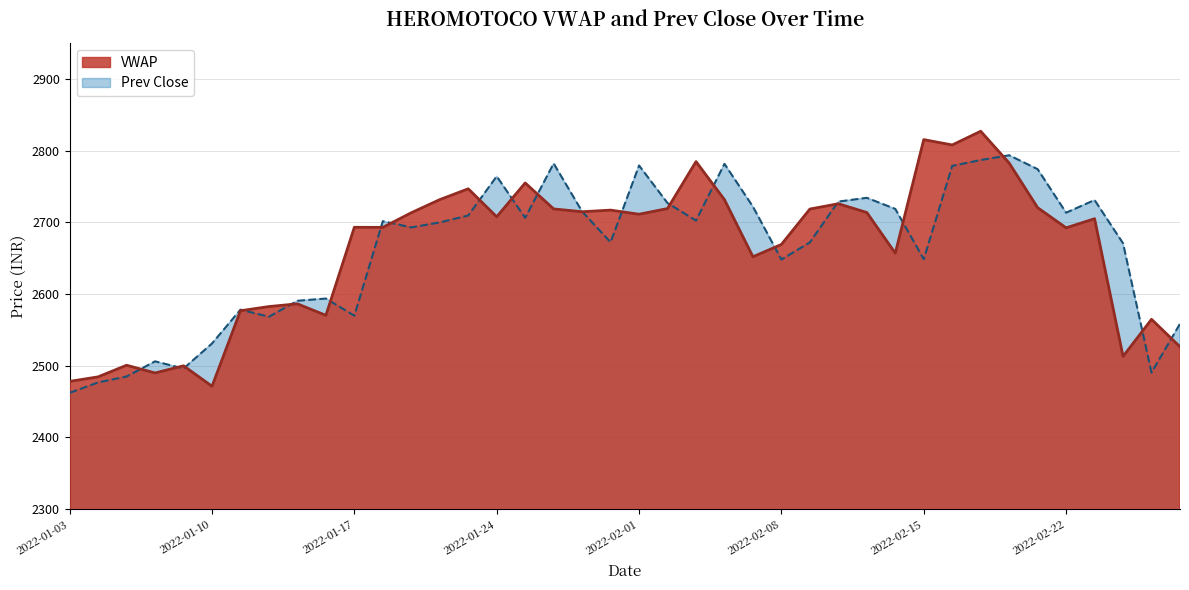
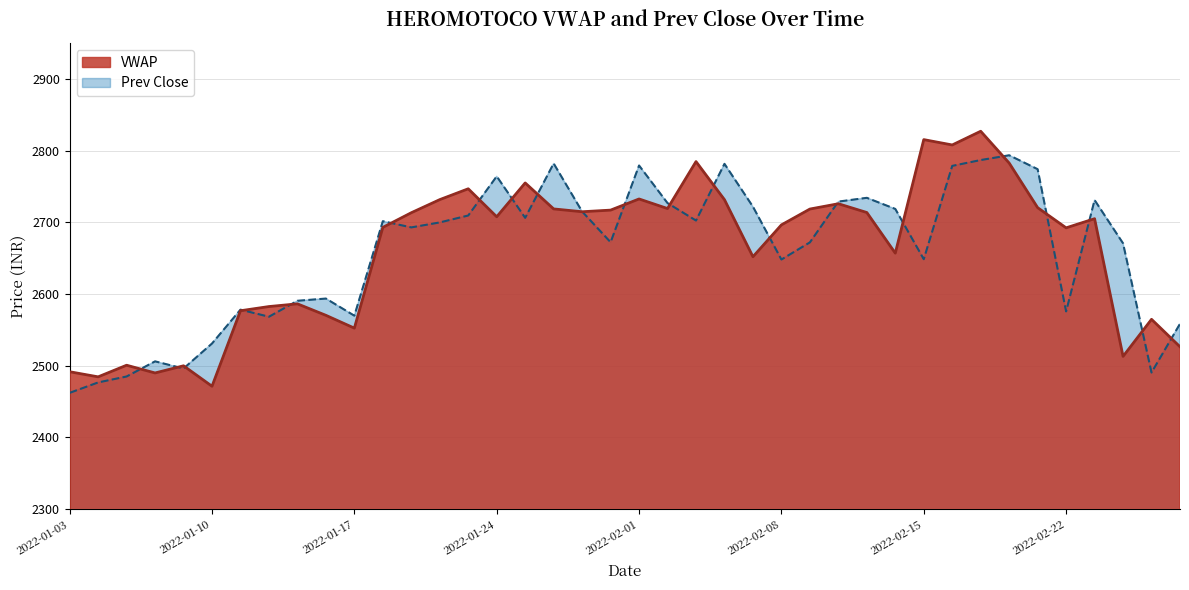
VWAP, 2022-01-03: 2480 -> 2490
VWAP, 2022-01-17: 2690 -> 2550
VWAP, 2022-02-01: 2710 -> 2730
VWAP, 2022-02-08: 2670 -> 2700
Prev Close, 2022-02-22: 2710 -> 2580
